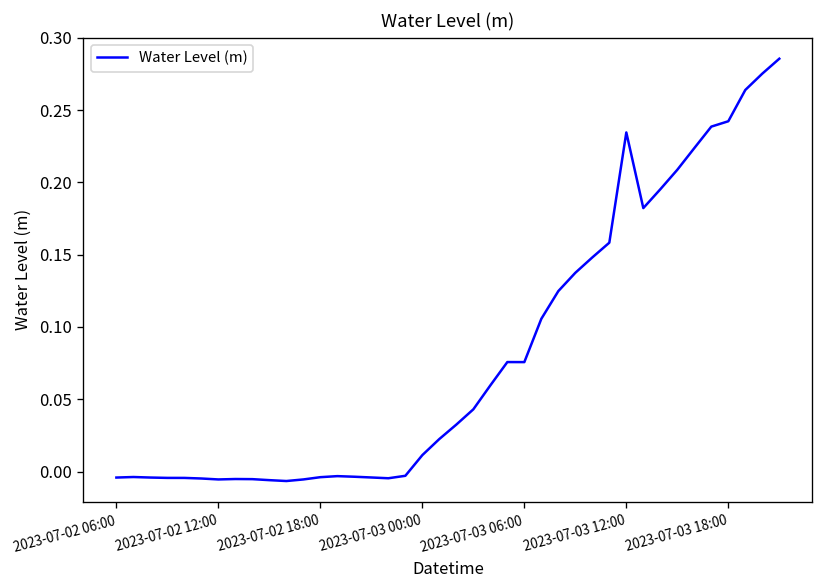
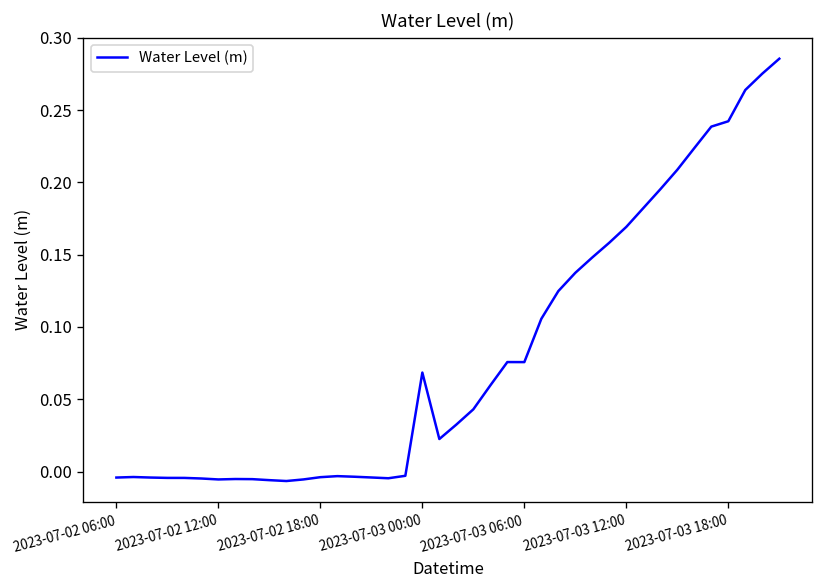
2023-07-03 00:00: 0.011 -> 0.068
2023-07-03 12:00: 0.235 -> 0.169
